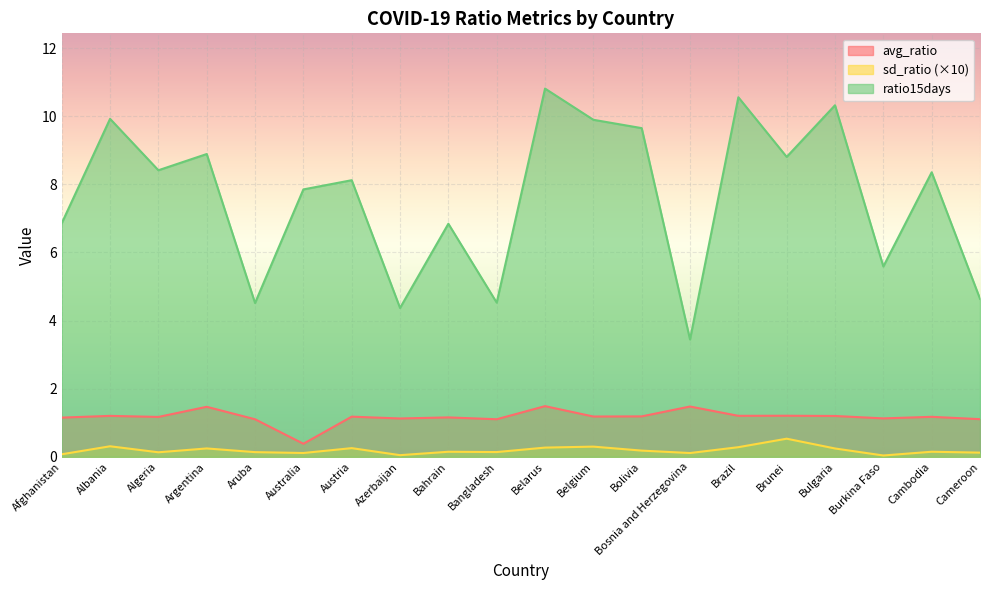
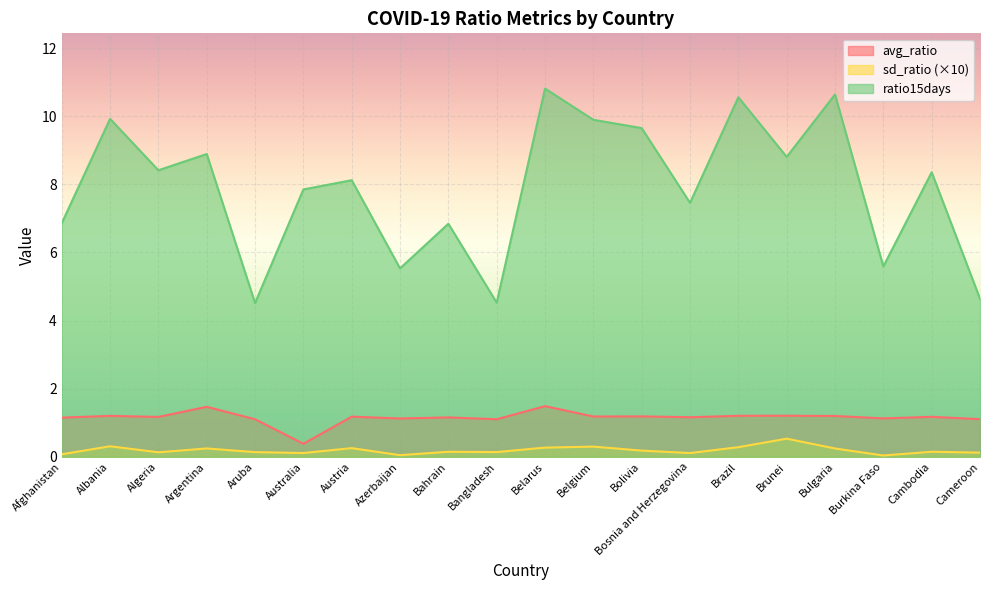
ratio15days, Azerbaijan: 4.4 -> 5.5
avg_ratio, Bosnia and Herzegovina: 1.5 -> 1.2
ratio15days, Bosnia and Herzegovina: 3.4 -> 7.5
ratio15days, Bulgaria: 10.3 -> 10.6
